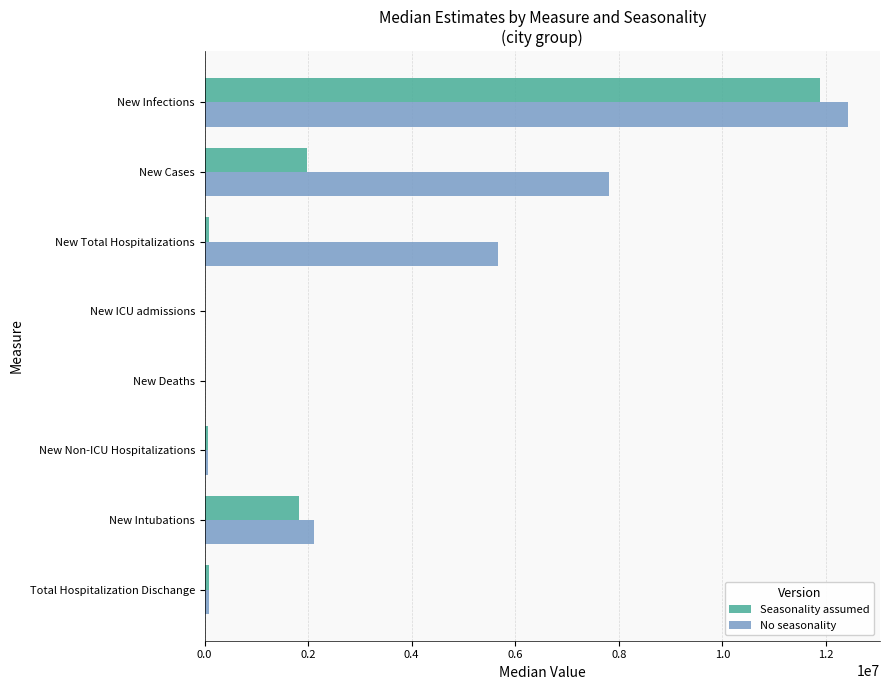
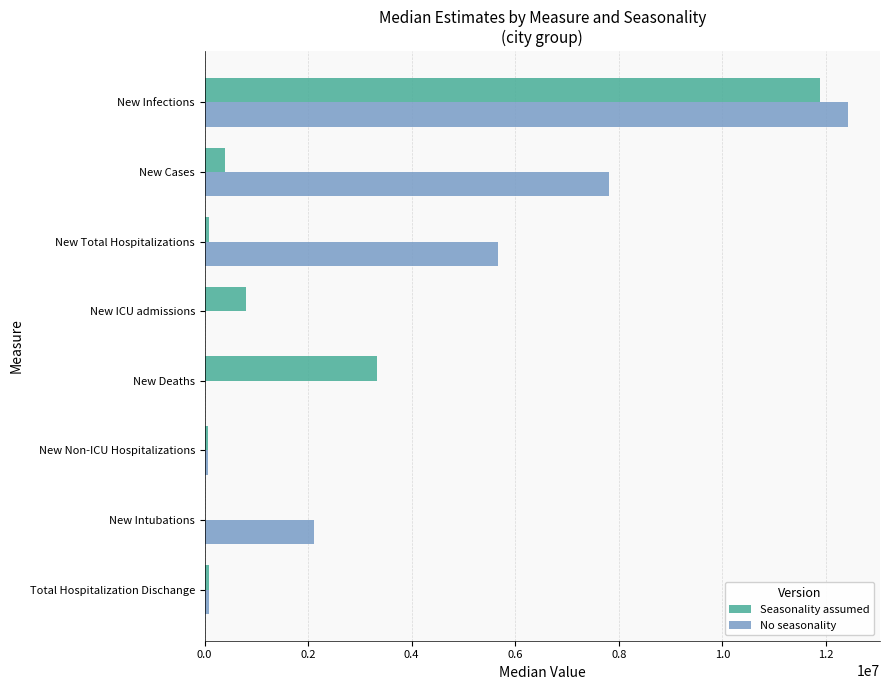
Seasonality assumed, New Cases: 2000000 -> 400000
Seasonality assumed, New ICU admissions: 0 -> 800000
Seasonality assumed, New Deaths: 0 -> 3300000
Seasonality assumed, New Intubations: 1800000 -> 0
